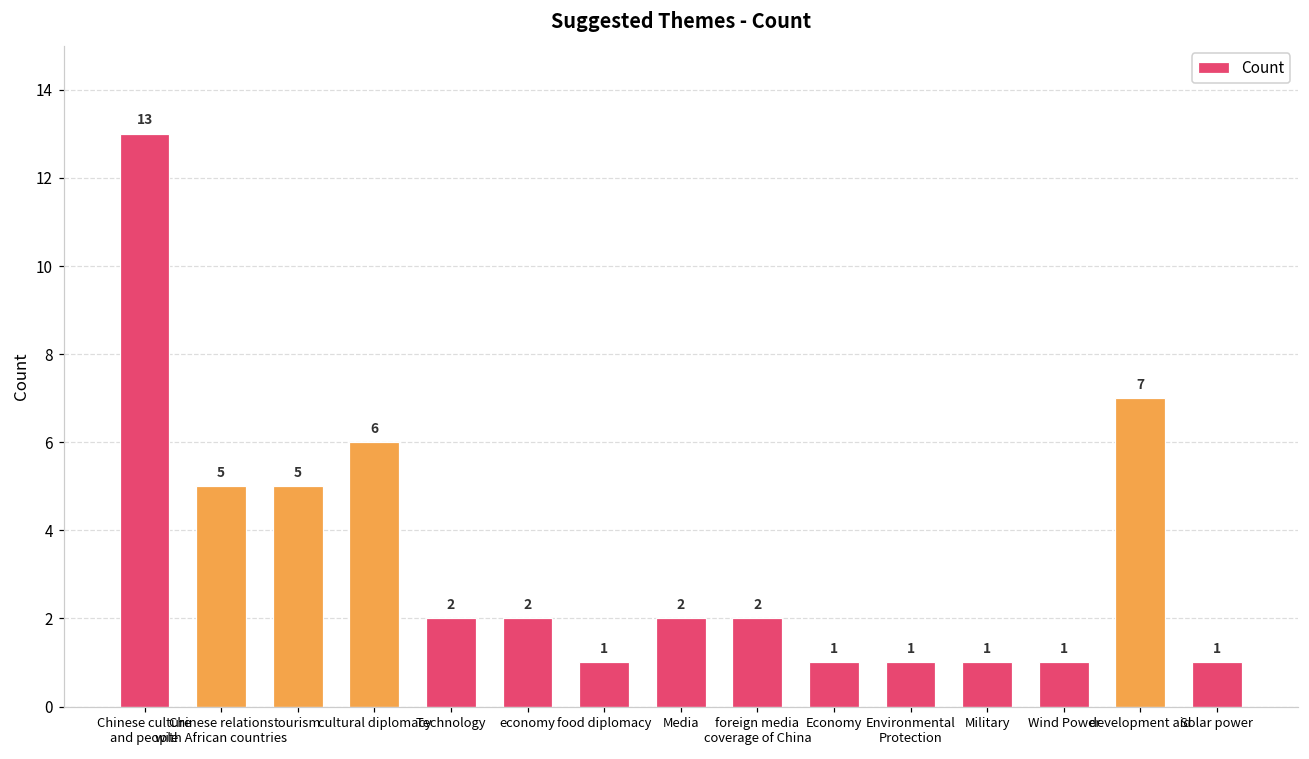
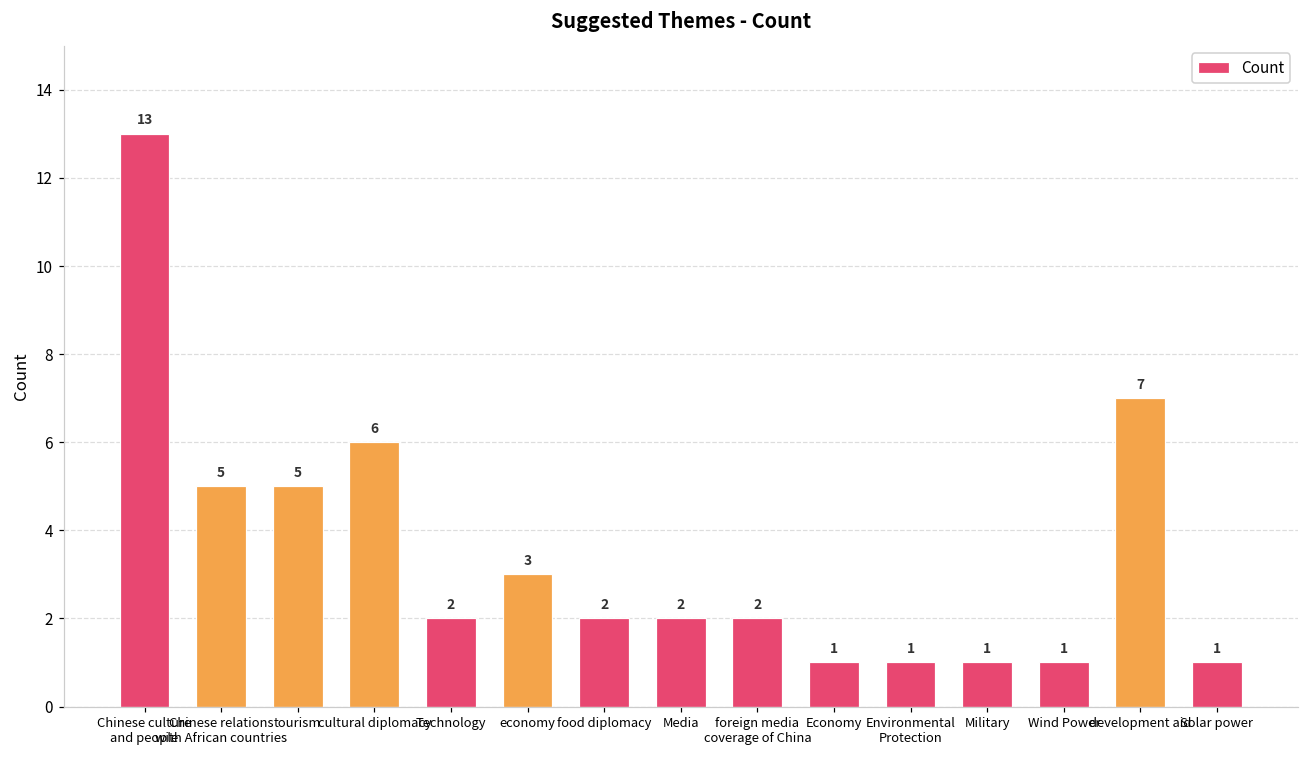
economy: 2 -> 3
food diplomacy: 1 -> 2
